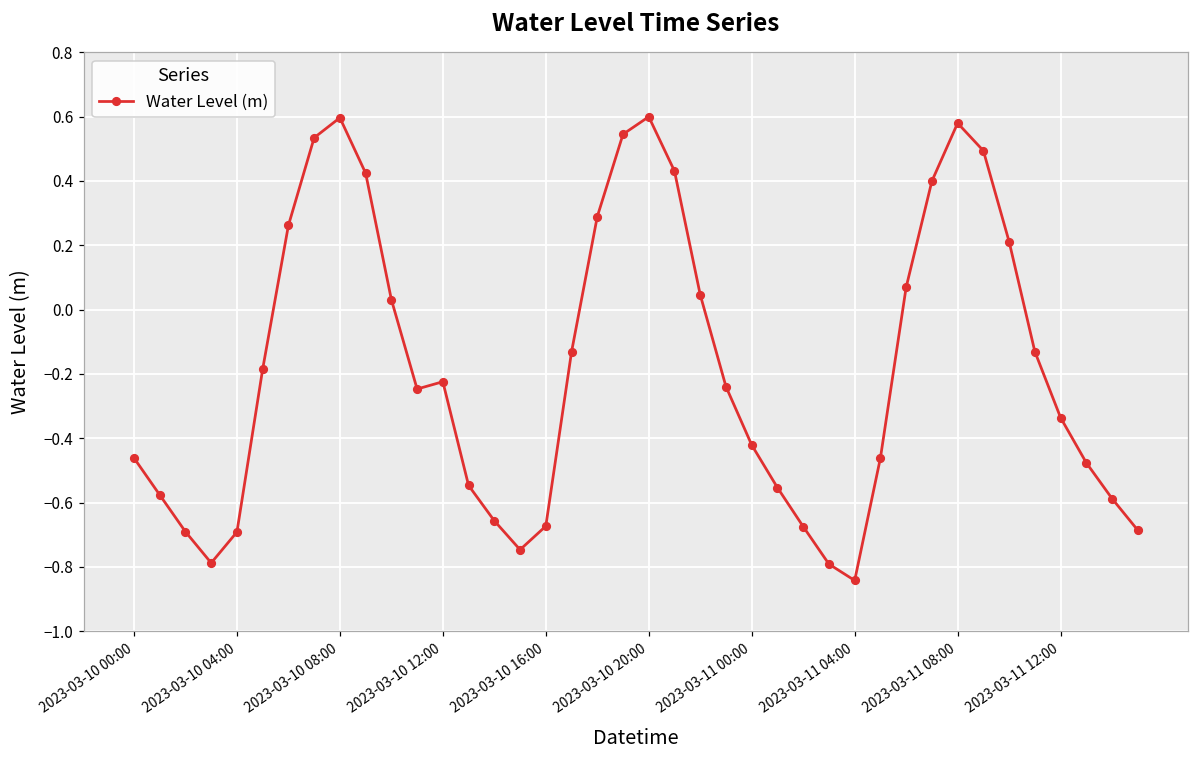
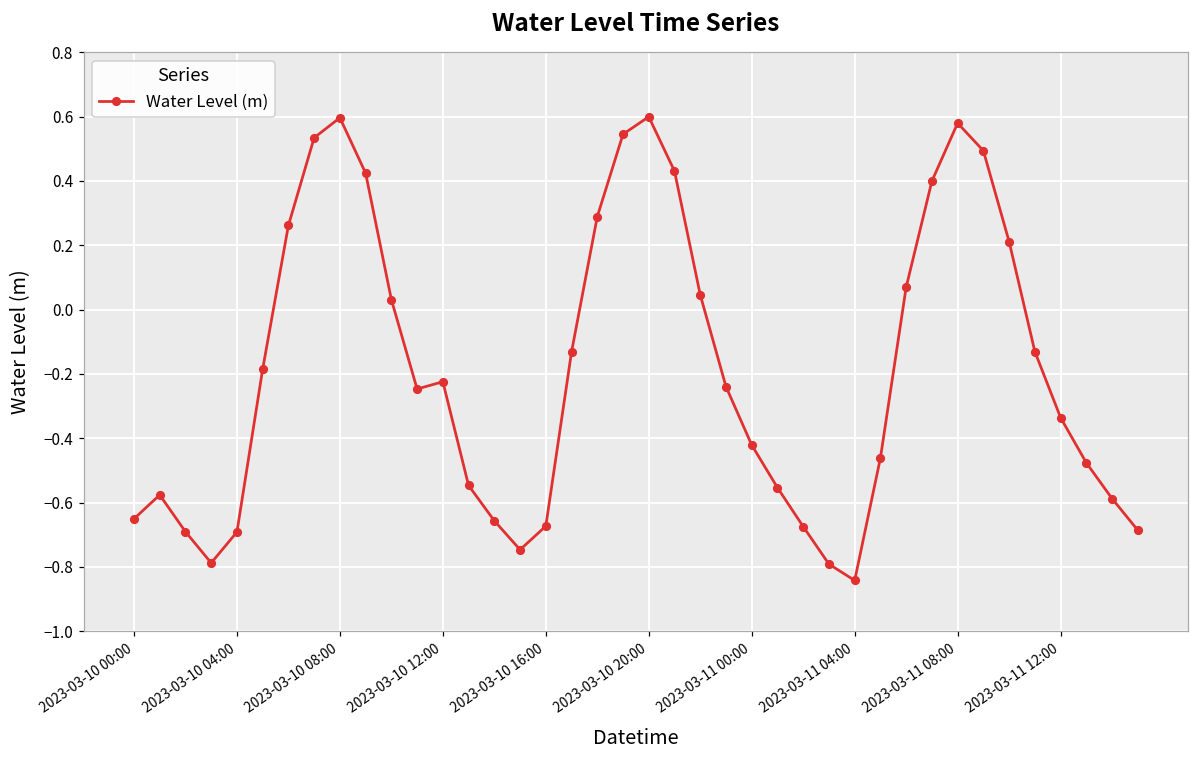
2023-03-10 00:00: -0.46 -> -0.65
